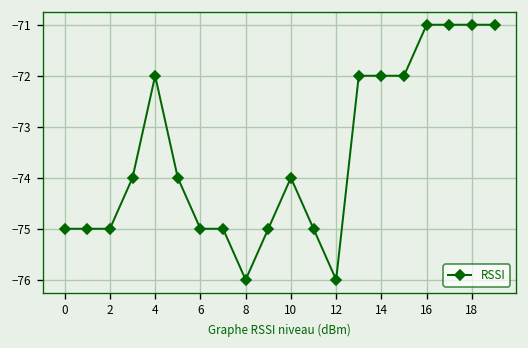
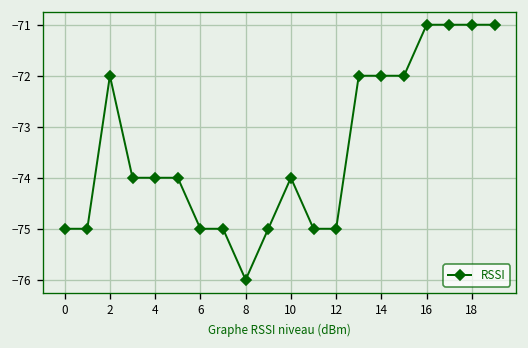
2: -75 -> -72
4: -72 -> -74
12: -76 -> -75
